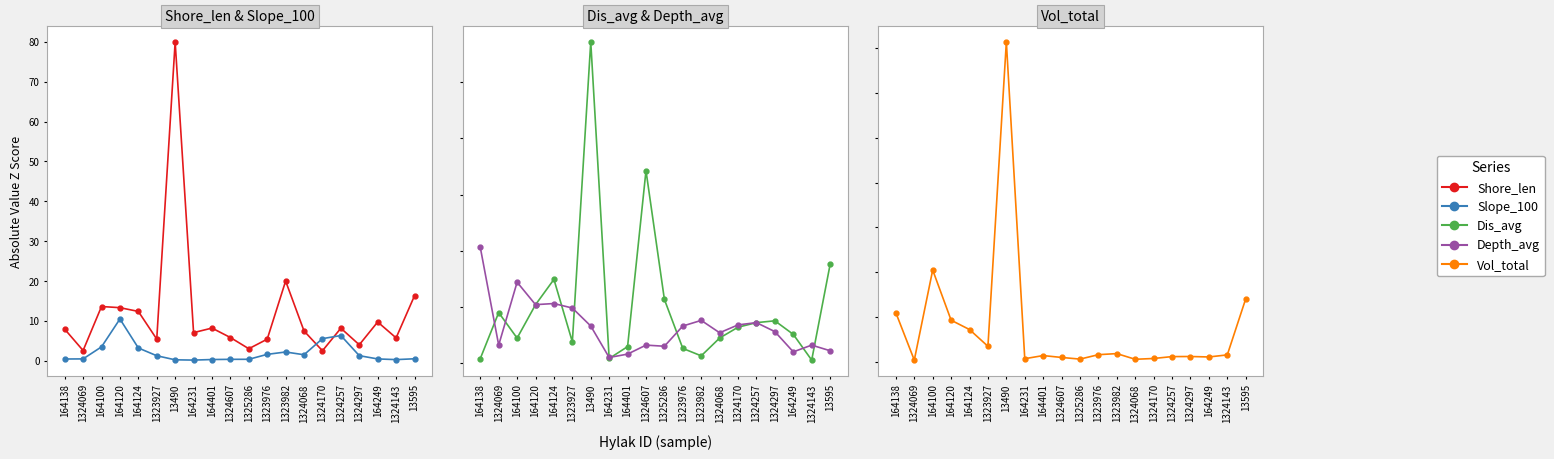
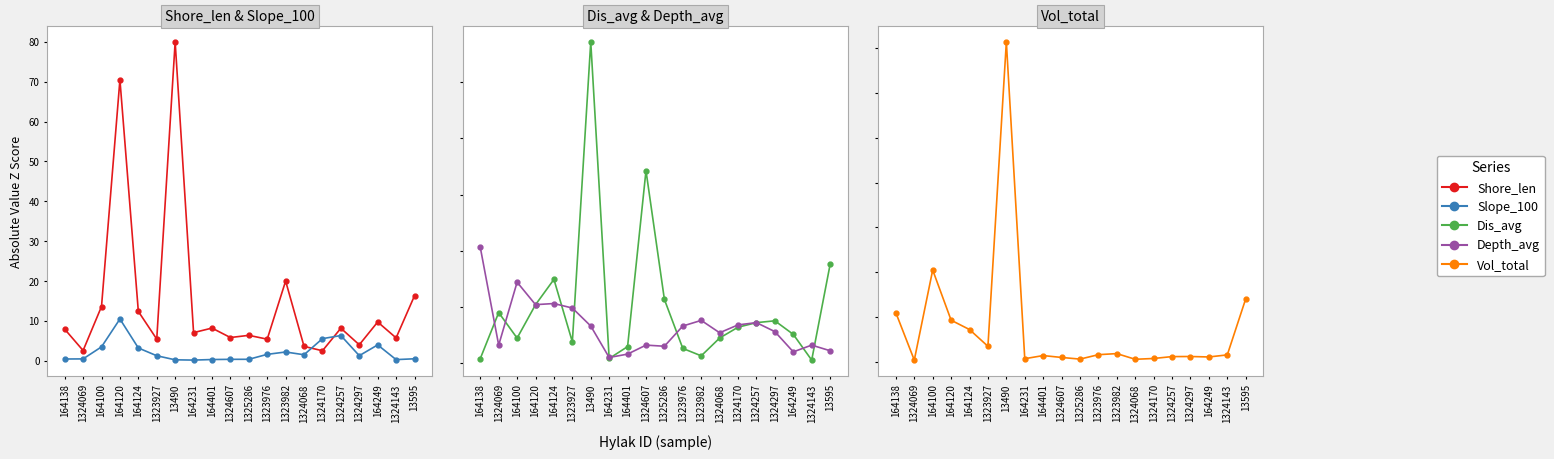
Shore_len & Slope_100, Shore_len, 164120: 13 -> 71
Shore_len & Slope_100, Shore_len, 1325286: 3 -> 6
Shore_len & Slope_100, Shore_len, 1324068: 7 -> 4
Shore_len & Slope_100, Slope_100, 164249: 0 -> 4
